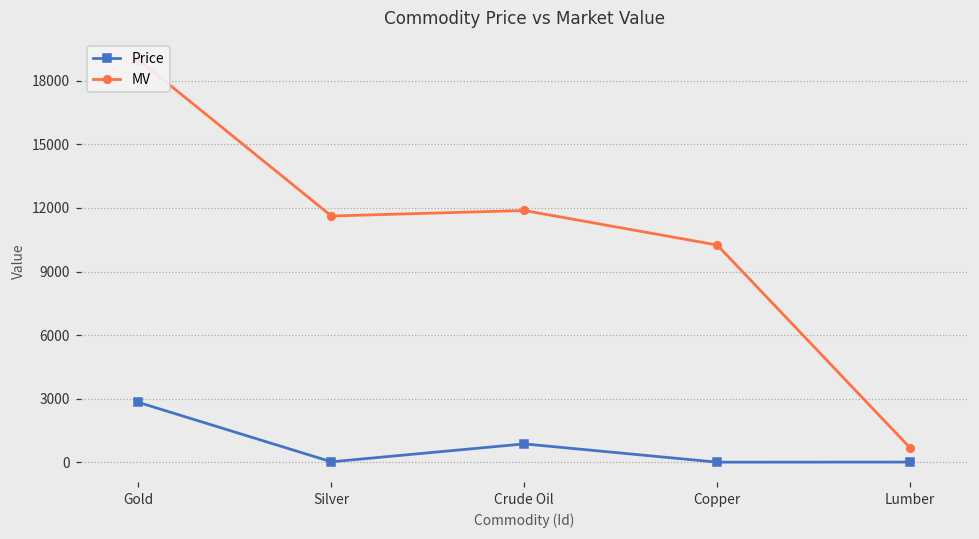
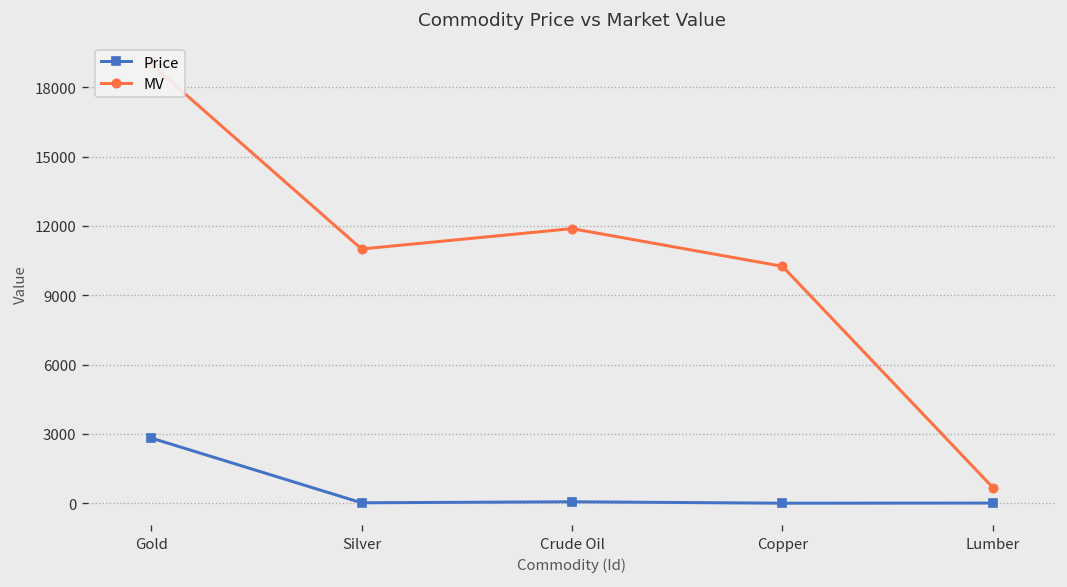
MV, Silver: 11600 -> 11000
Price, Crude Oil: 900 -> 100
